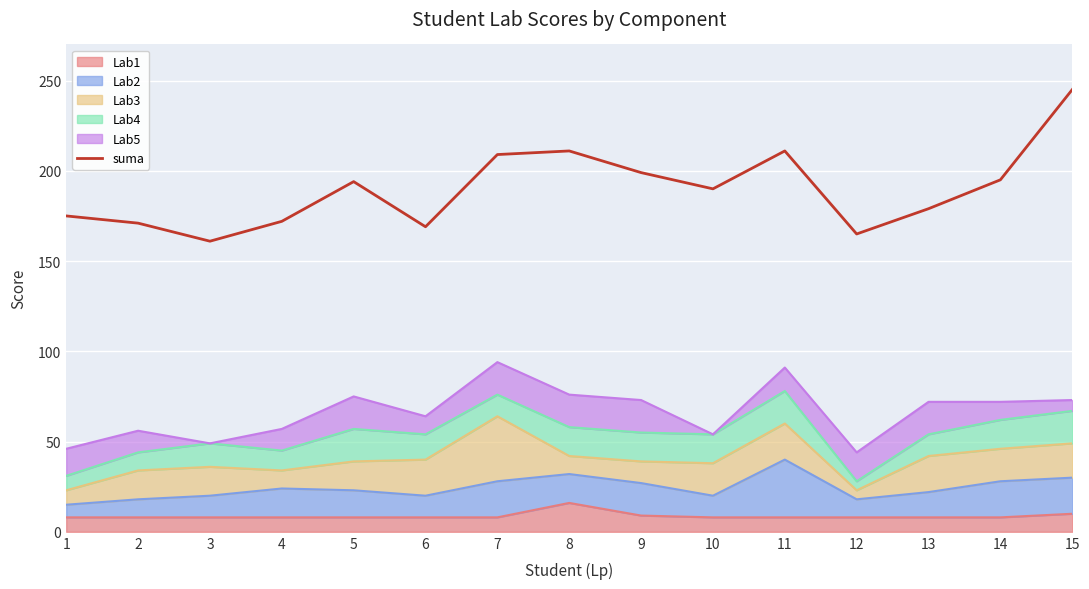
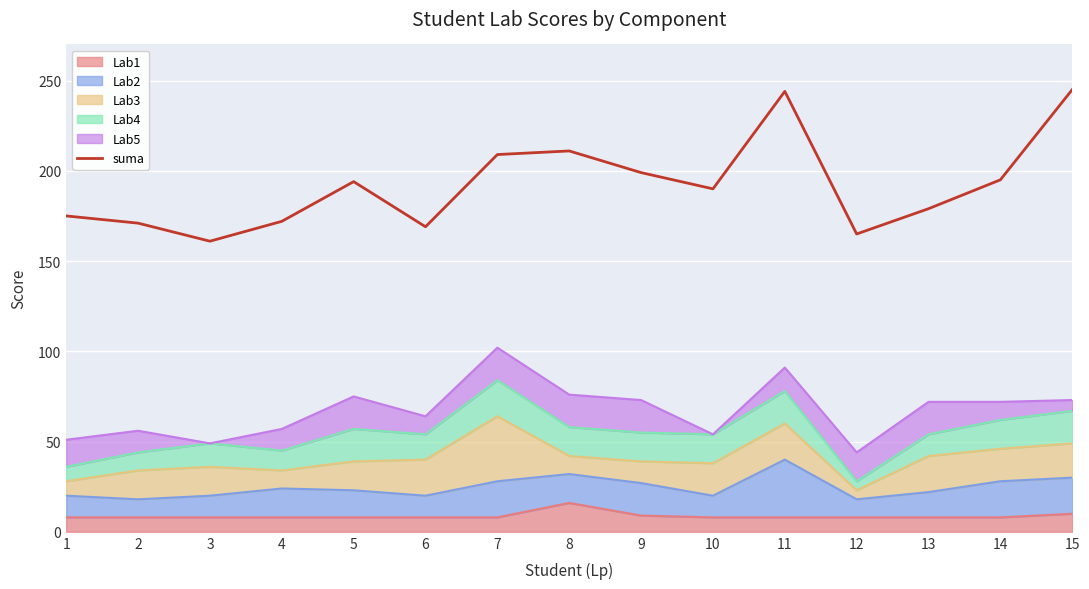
Lab2, 1: 7 -> 12
Lab4, 7: 12 -> 20
suma, 11: 211 -> 244
